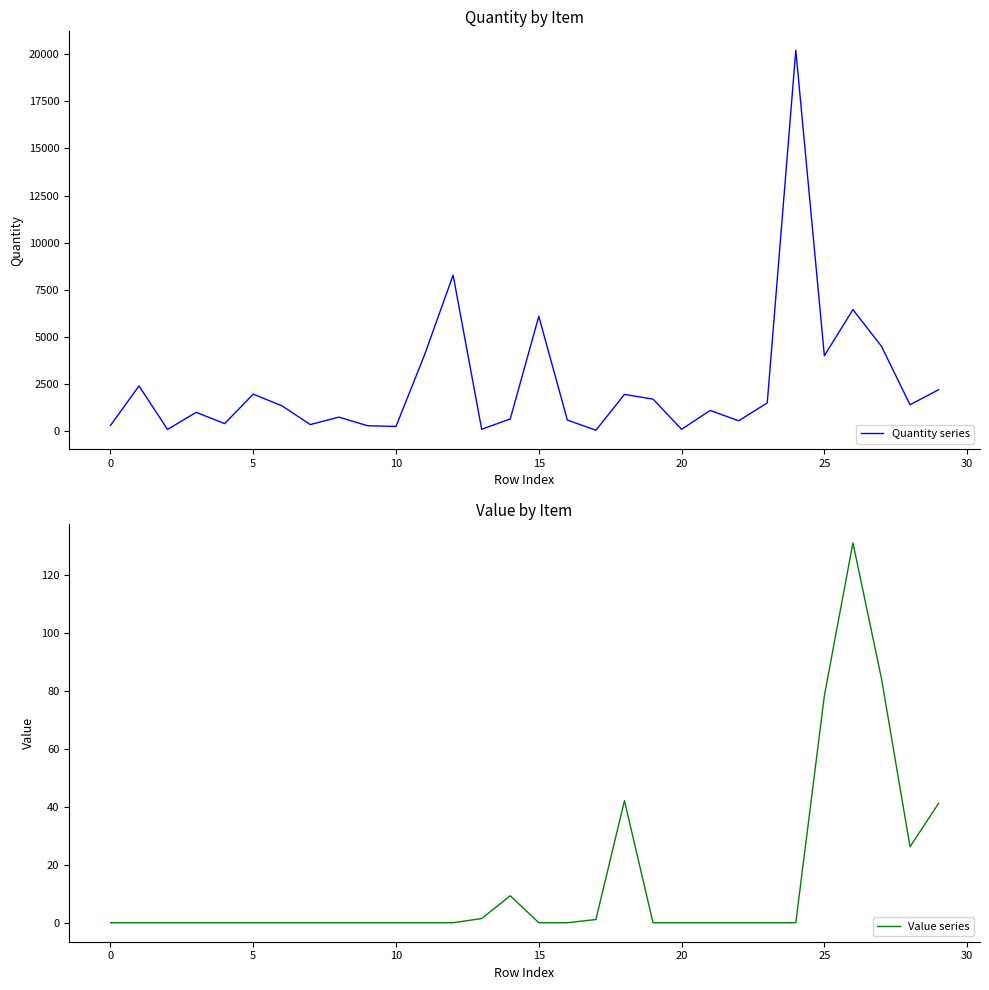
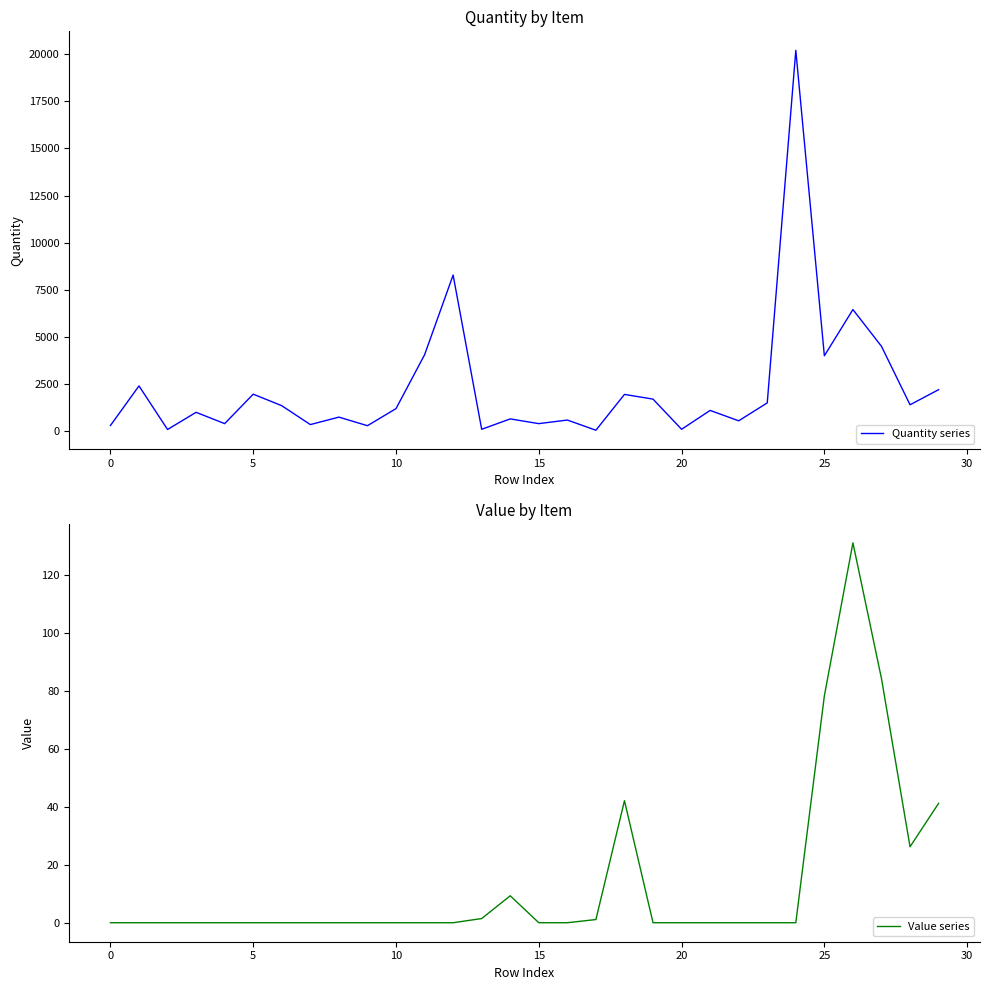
Quantity by Item, 10: 300 -> 1200
Quantity by Item, 15: 6100 -> 400
